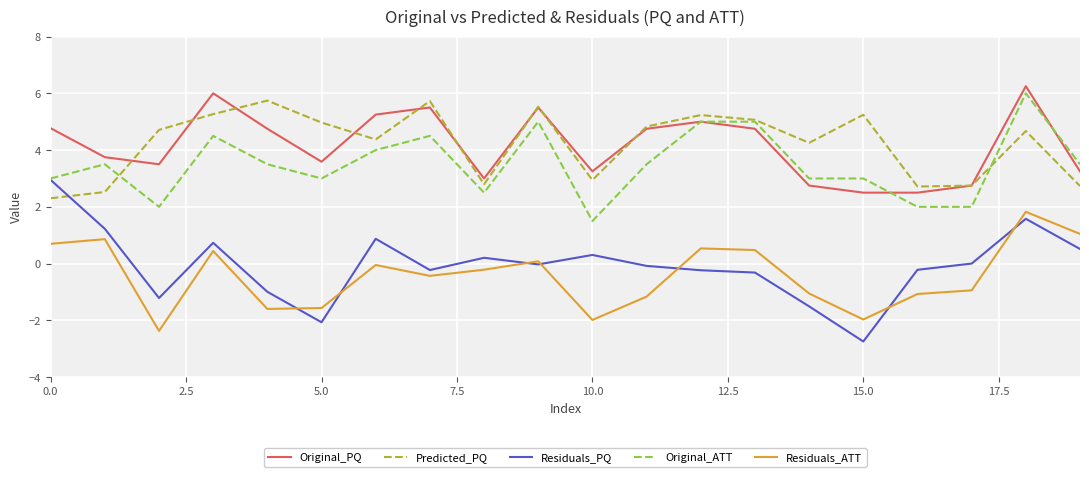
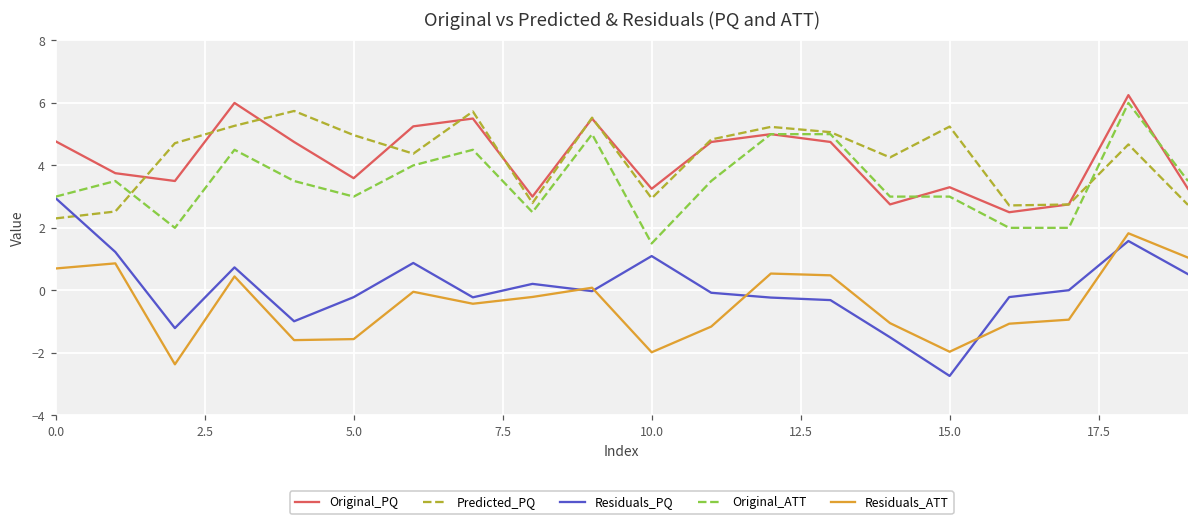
Residuals_PQ, 5.0: -2.1 -> -0.2
Residuals_PQ, 10.0: 0.3 -> 1.1
Original_PQ, 15.0: 2.5 -> 3.3
